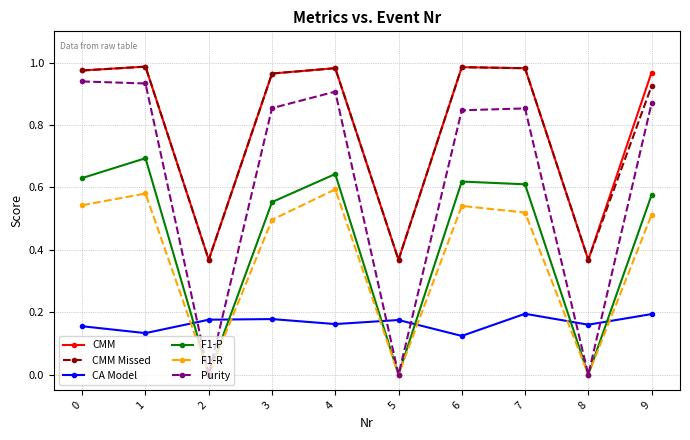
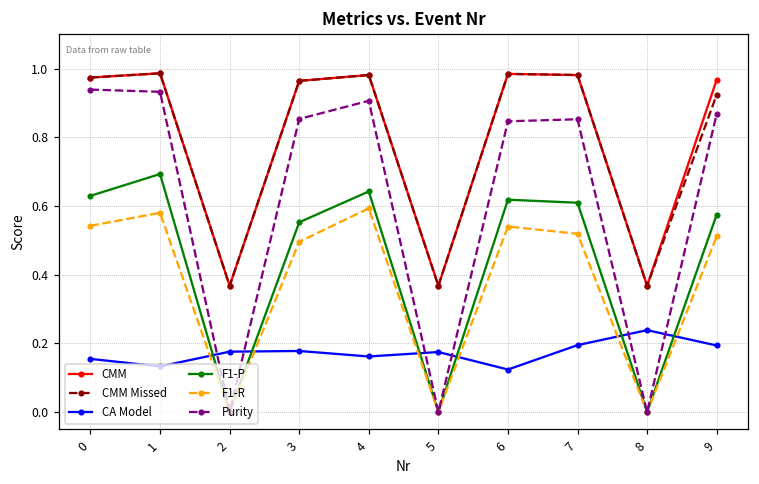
CA Model, 8: 0.16 -> 0.24
